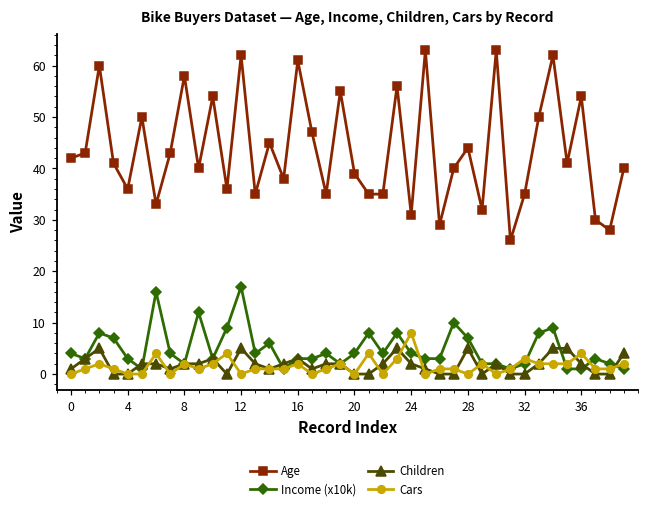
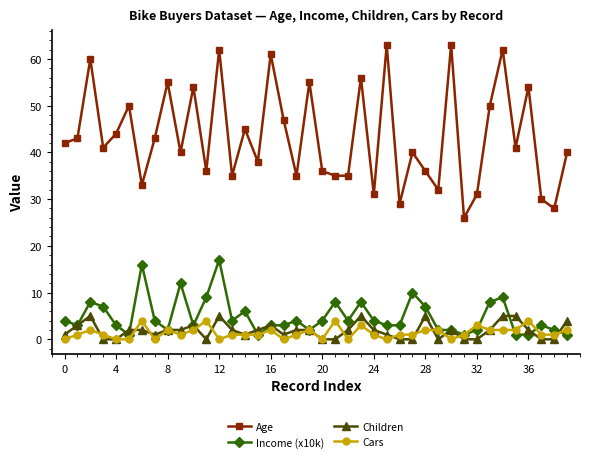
Age, 4: 36 -> 44
Age, 8: 58 -> 55
Age, 20: 39 -> 36
Cars, 24: 8 -> 1
Age, 28: 44 -> 36
Cars, 28: 0 -> 2
Age, 32: 35 -> 31
